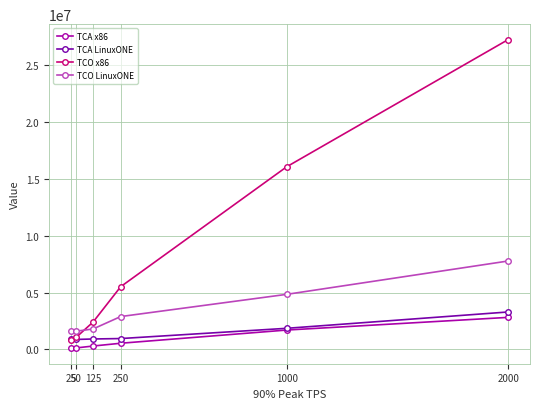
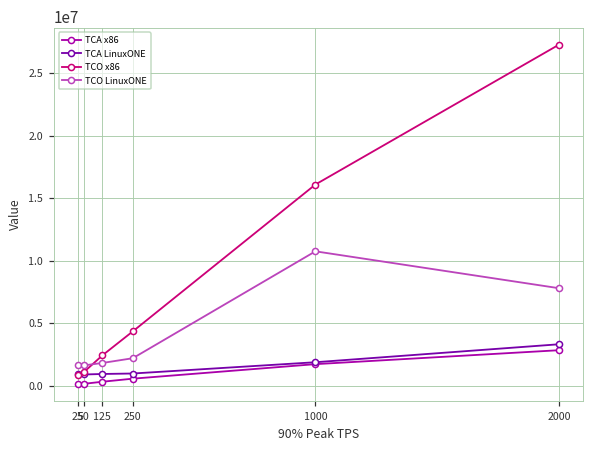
TCO x86, 250: 5500000 -> 4300000
TCO LinuxONE, 250: 2900000 -> 2200000
TCO LinuxONE, 1000: 4900000 -> 10700000
